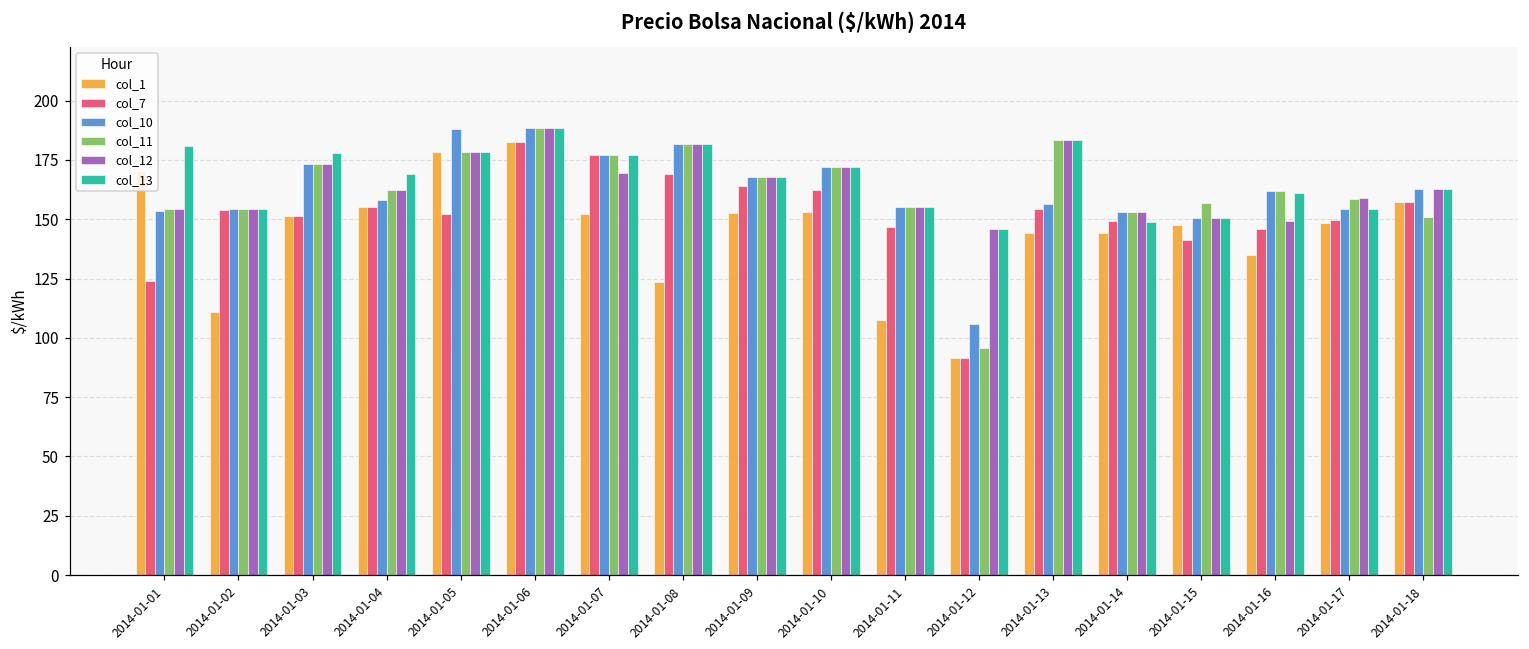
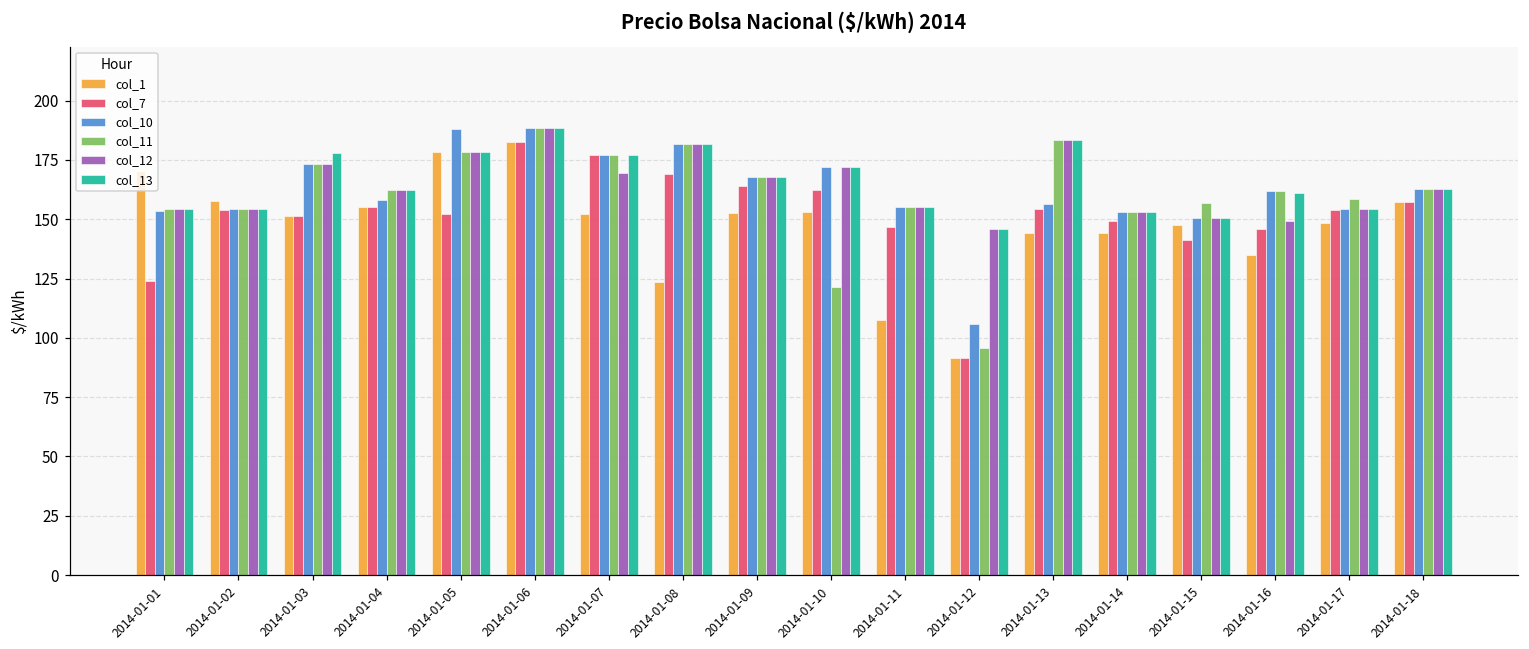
col_13, 2014-01-01: 181 -> 154
col_1, 2014-01-02: 111 -> 158
col_13, 2014-01-04: 169 -> 162
col_11, 2014-01-10: 172 -> 122
col_13, 2014-01-14: 149 -> 153
col_7, 2014-01-17: 150 -> 154
col_12, 2014-01-17: 159 -> 154
col_11, 2014-01-18: 151 -> 163
